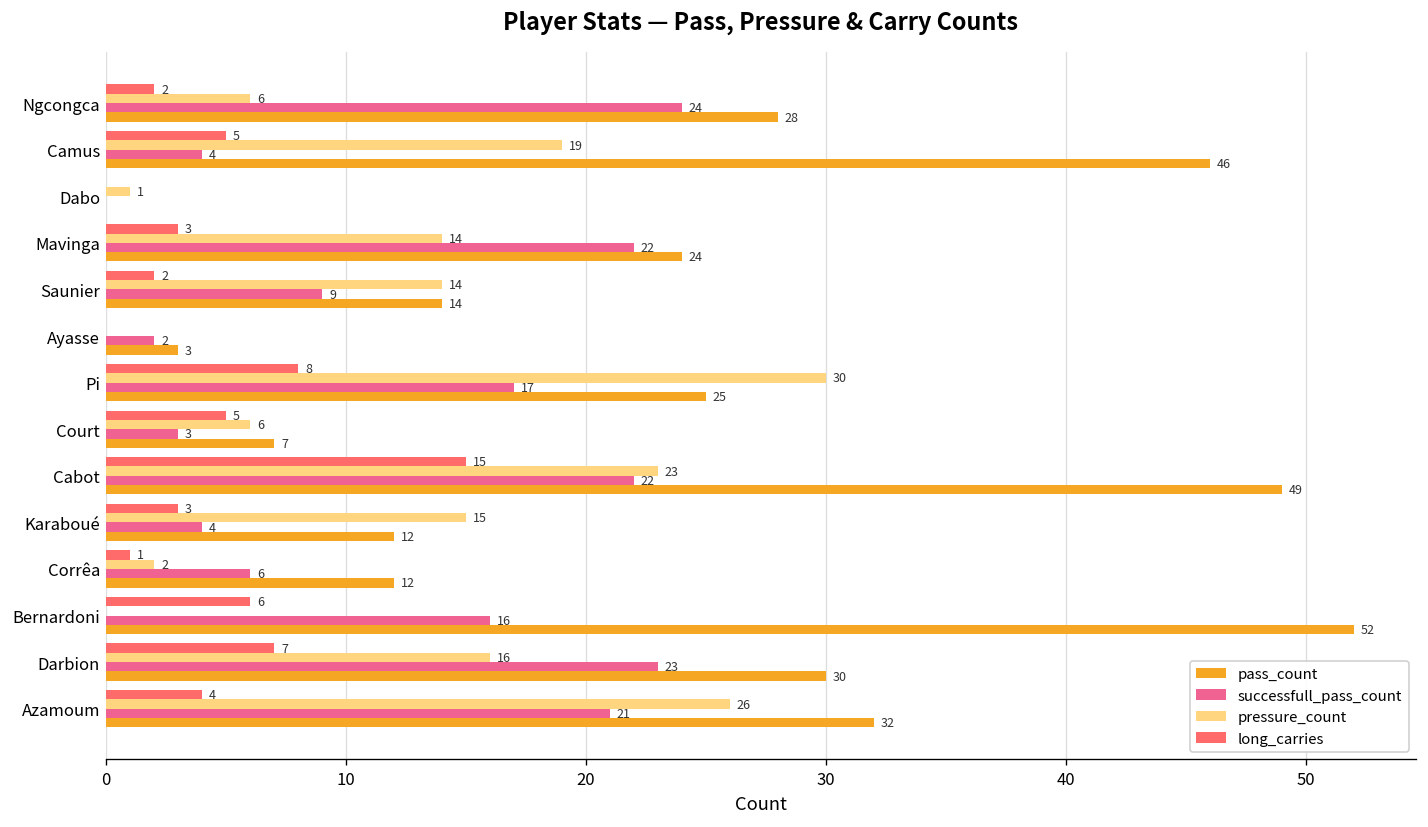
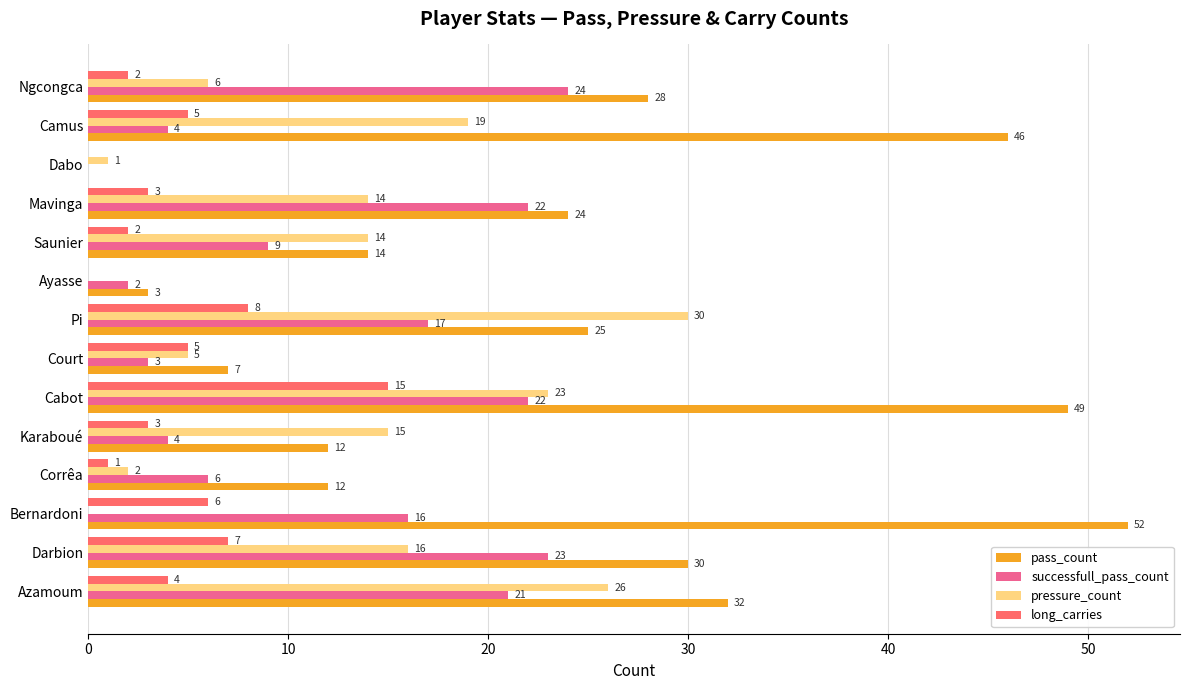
pressure_count, Court: 6 -> 5
